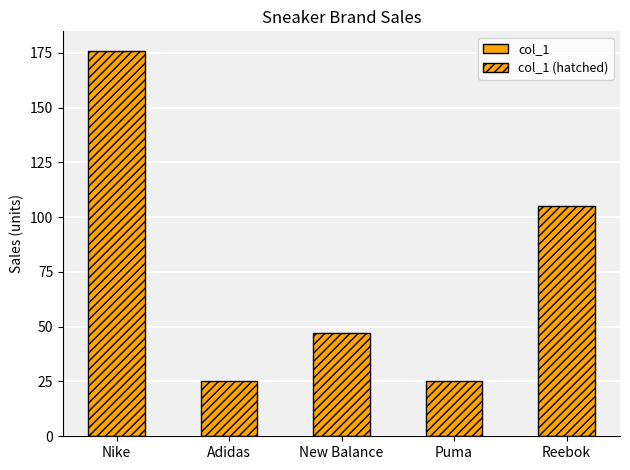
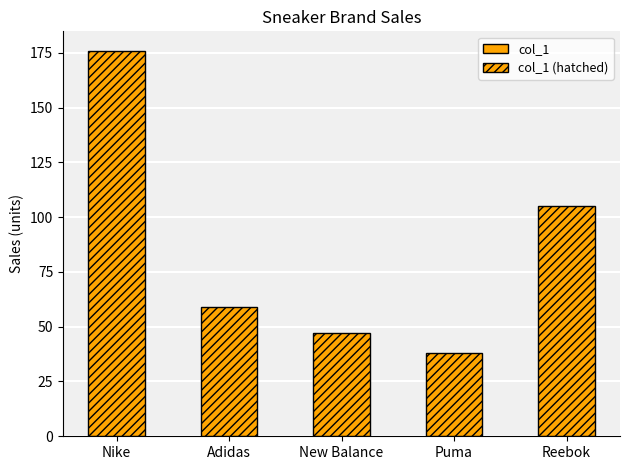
Adidas: 25 -> 59
Puma: 25 -> 38
